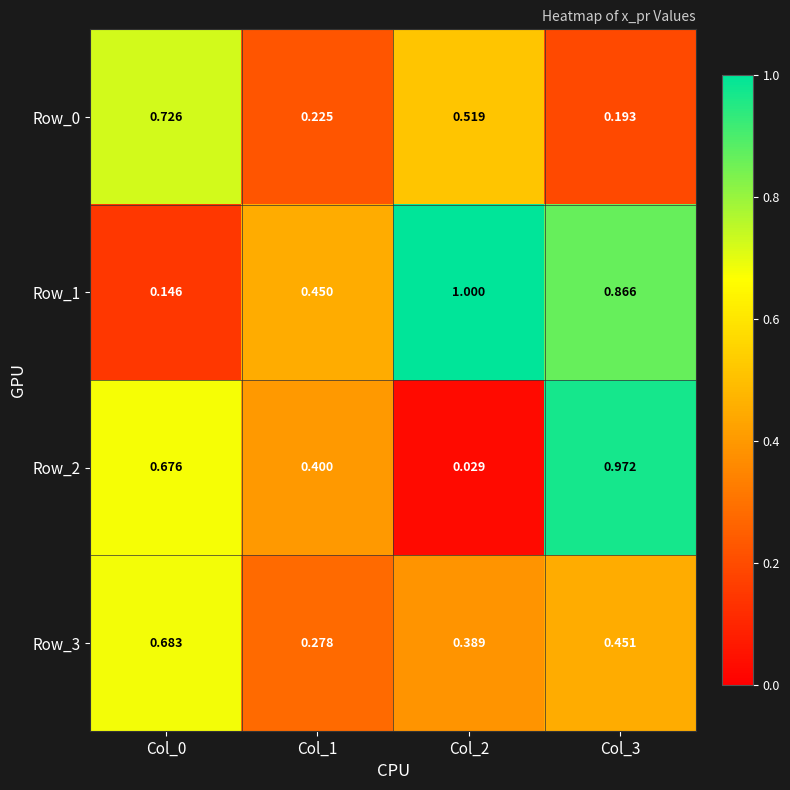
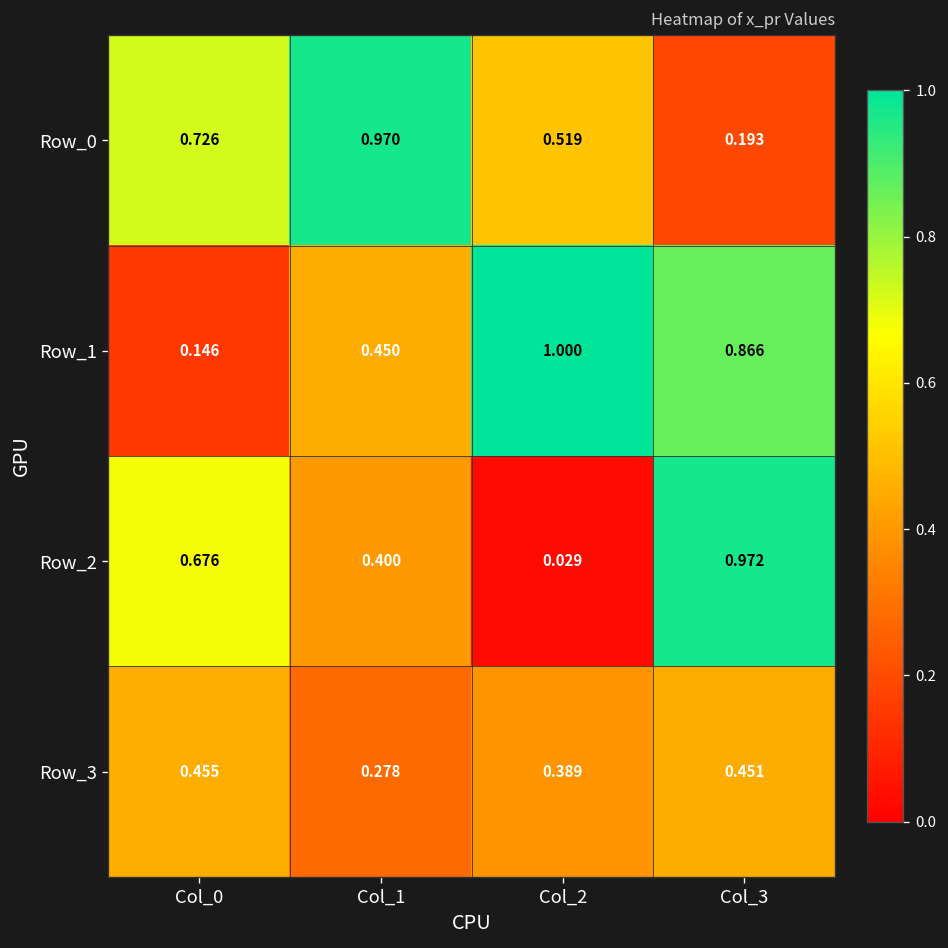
Row_0, Col_1: 0.225 -> 0.970
Row_3, Col_0: 0.683 -> 0.455
